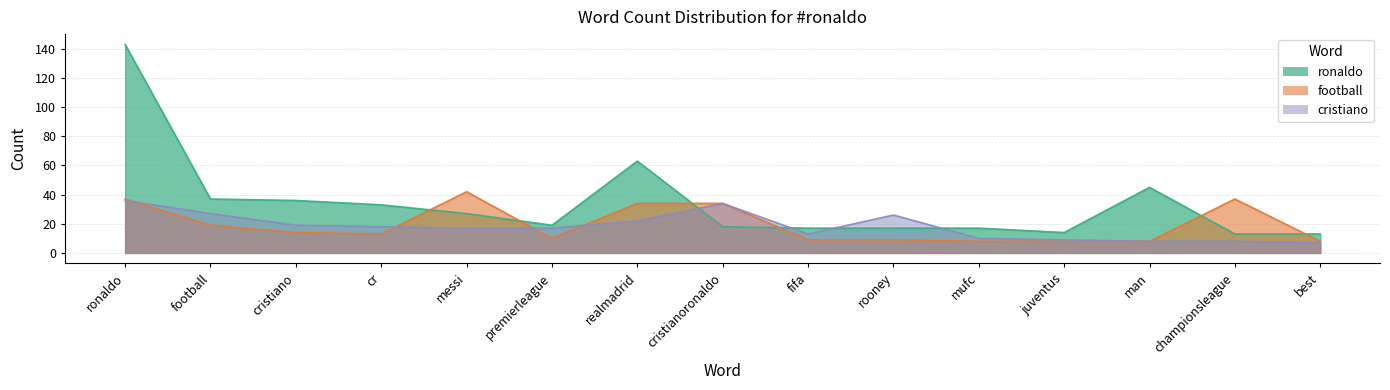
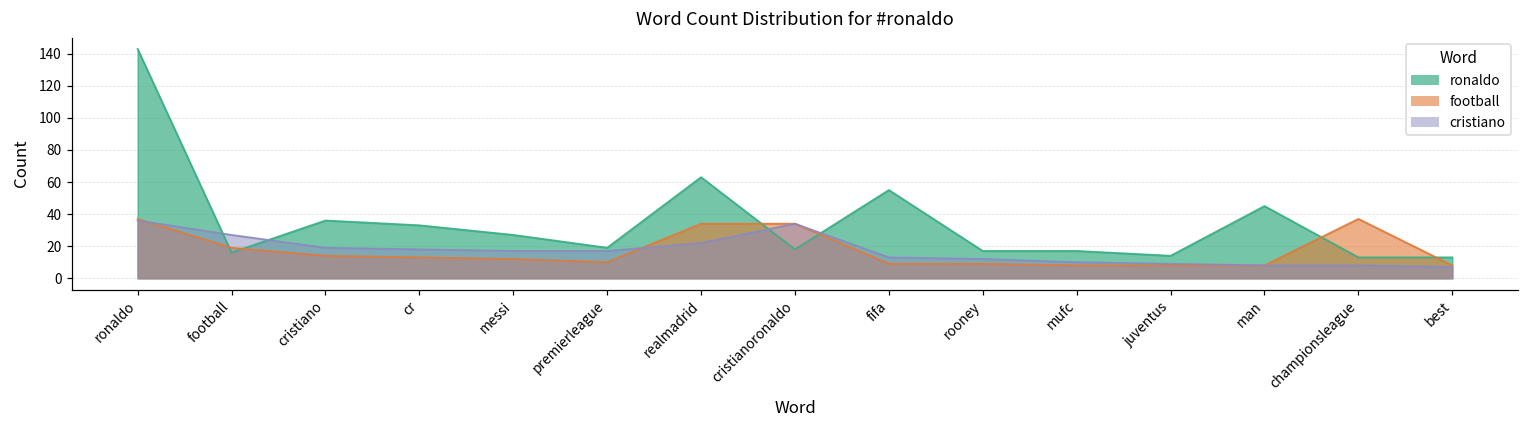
ronaldo, football: 37 -> 16
football, messi: 42 -> 12
ronaldo, fifa: 17 -> 55
cristiano, rooney: 26 -> 12
